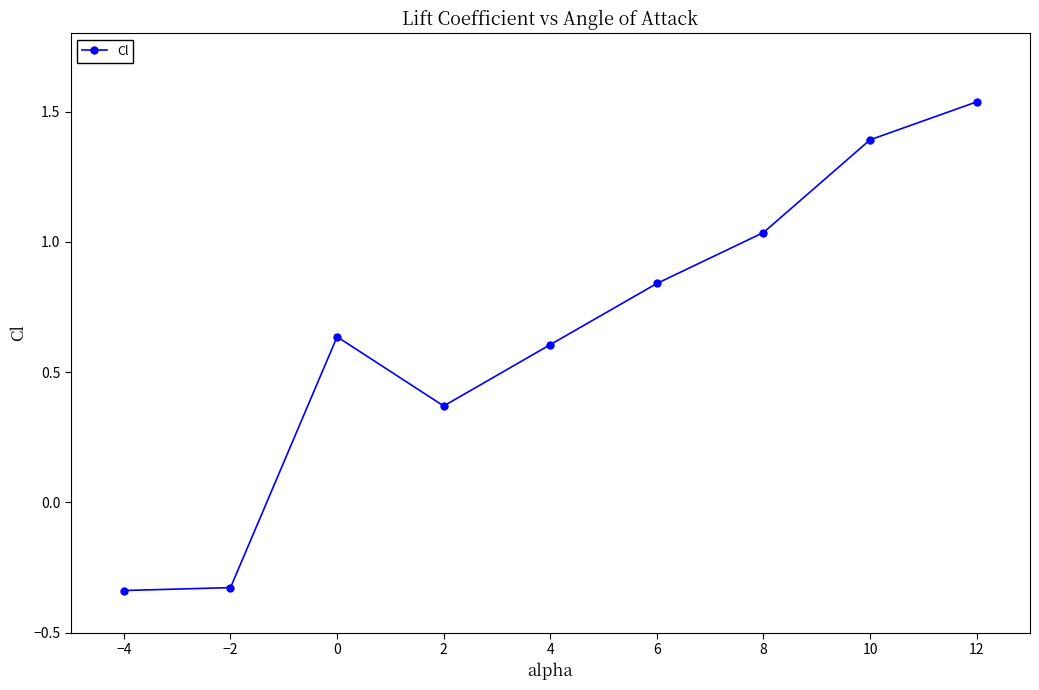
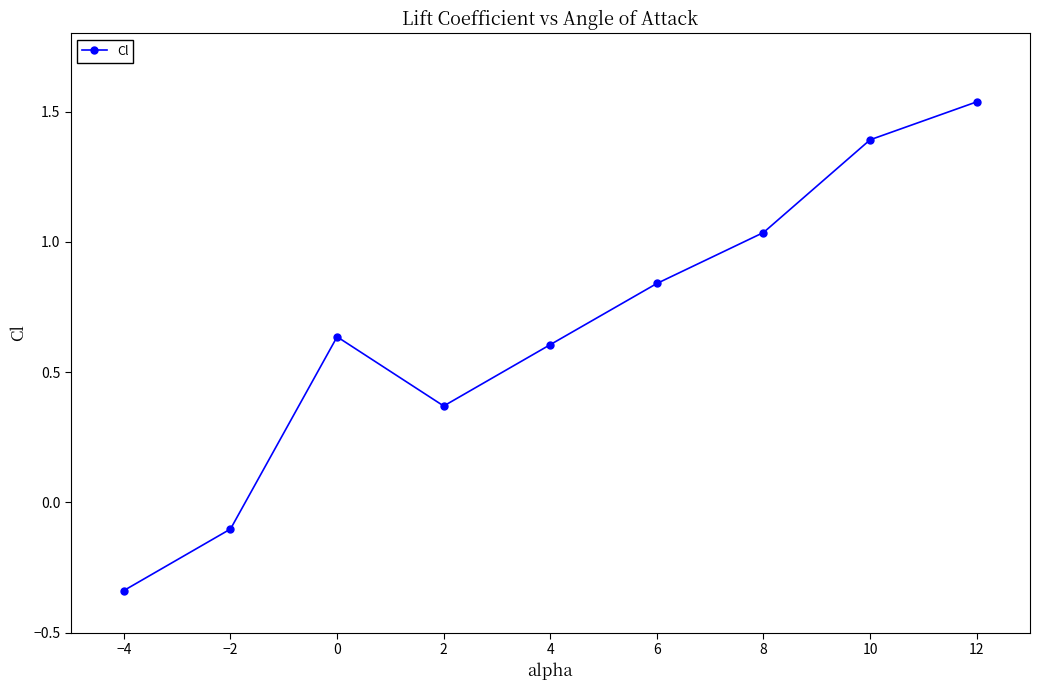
−2: -0.33 -> -0.10
